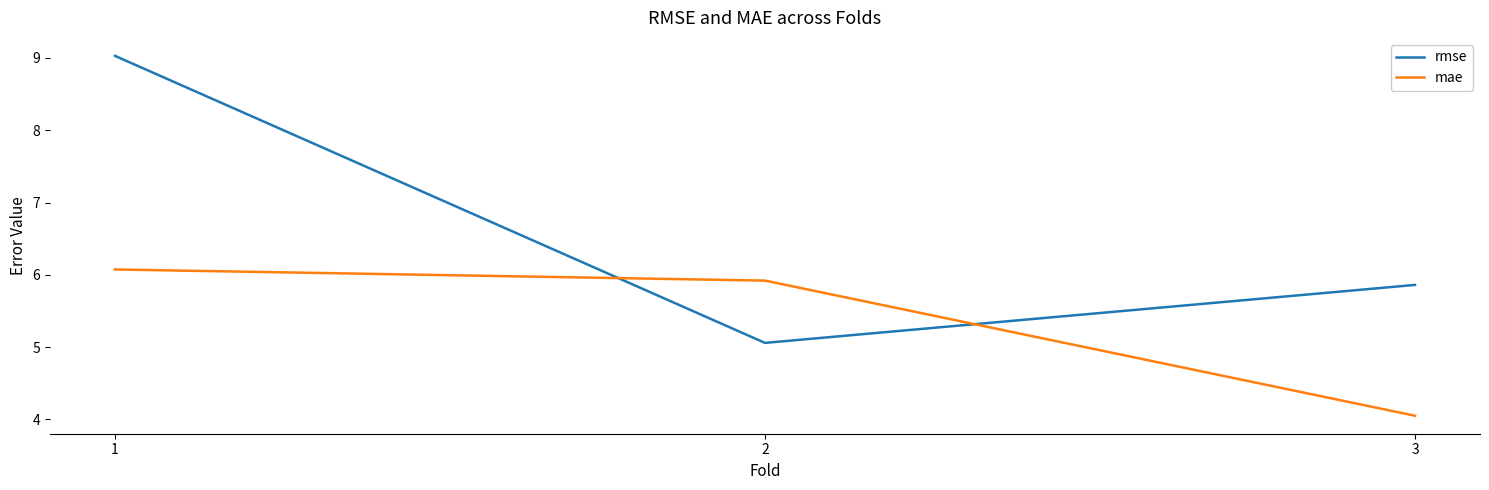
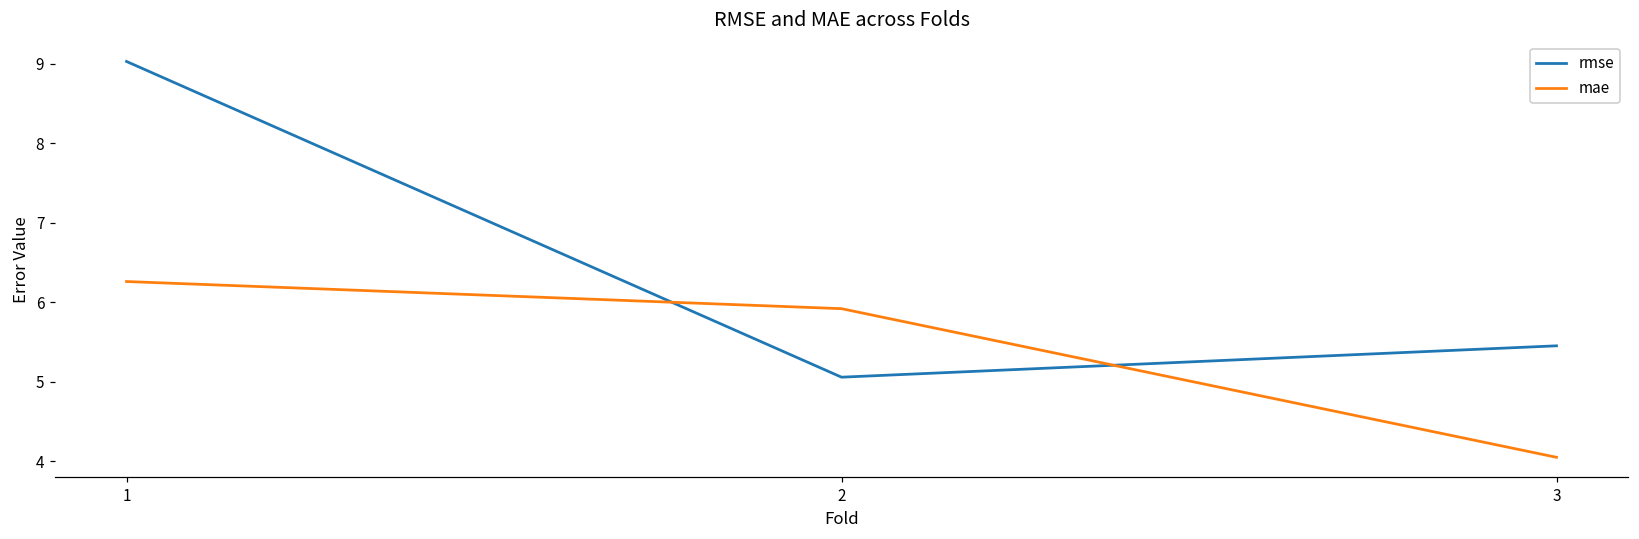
mae, 1: 6.1 -> 6.3
rmse, 3: 5.9 -> 5.5
